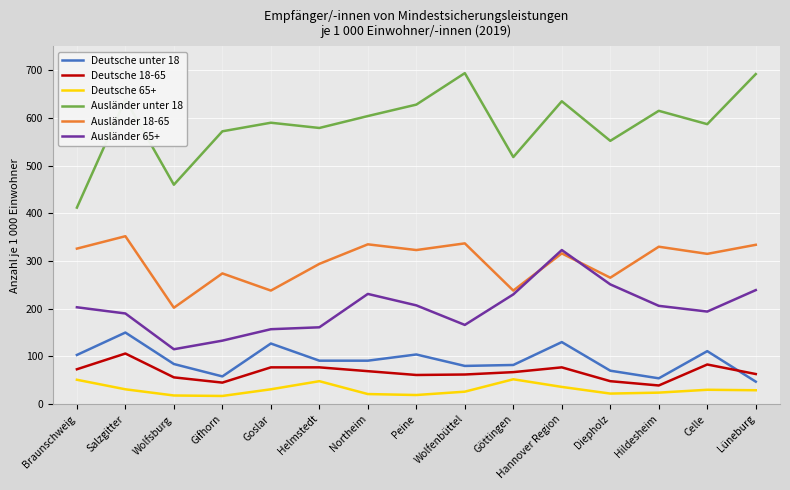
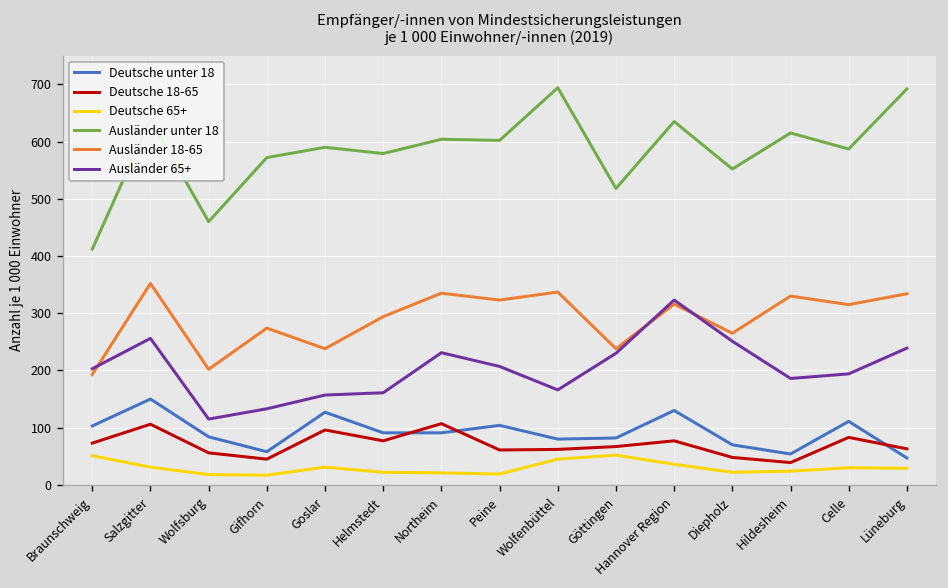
Ausländer 18-65, Braunschweig: 330 -> 190
Ausländer 65+, Salzgitter: 190 -> 260
Deutsche 18-65, Goslar: 80 -> 100
Deutsche 65+, Helmstedt: 50 -> 20
Deutsche 18-65, Northeim: 70 -> 110
Ausländer unter 18, Peine: 630 -> 600
Deutsche 65+, Wolfenbüttel: 30 -> 50
Ausländer 65+, Hildesheim: 210 -> 190
